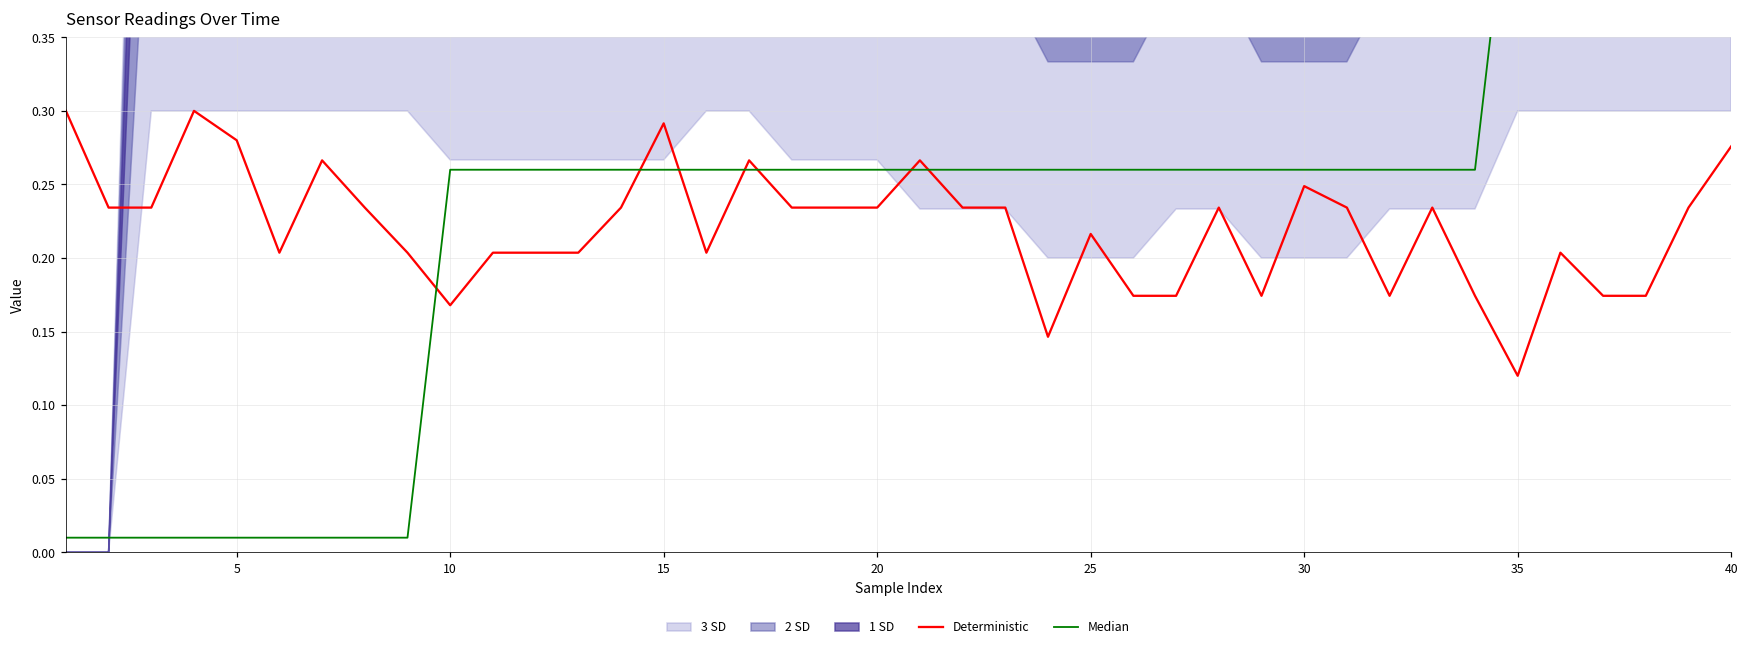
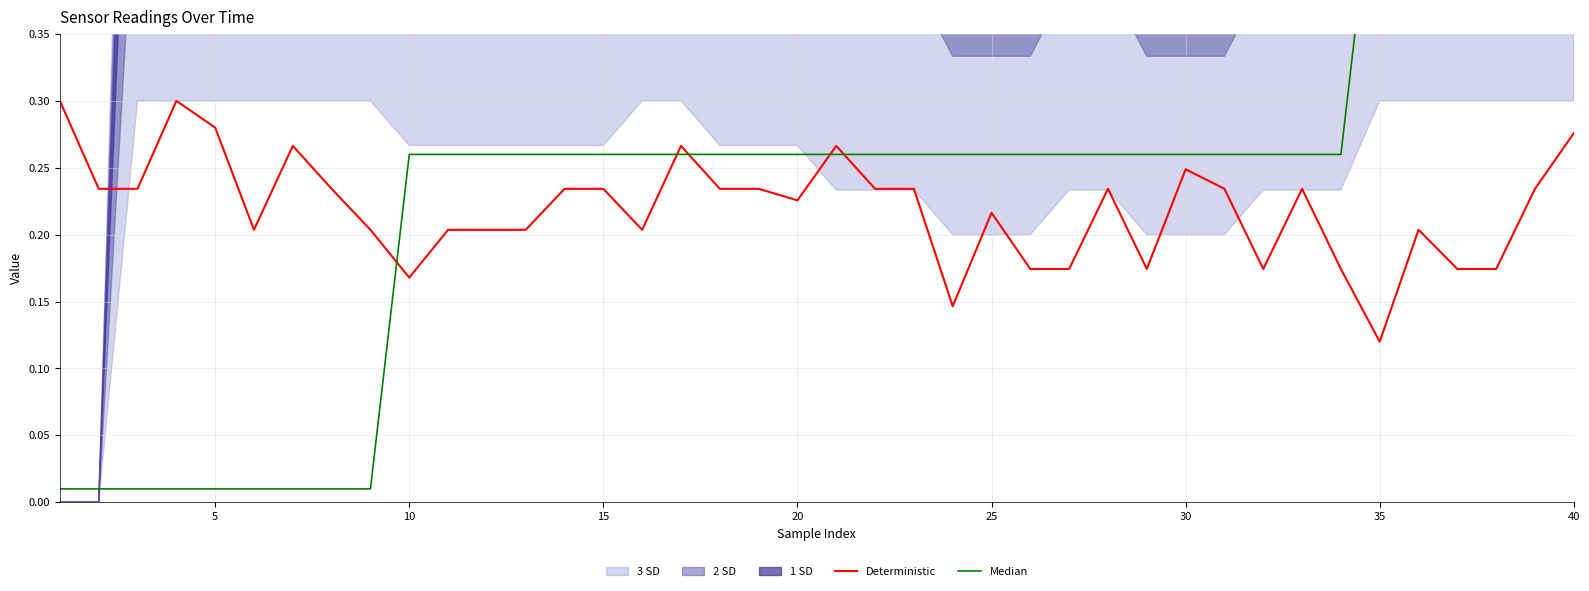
Deterministic, 15: 0.292 -> 0.234
Deterministic, 20: 0.234 -> 0.226
